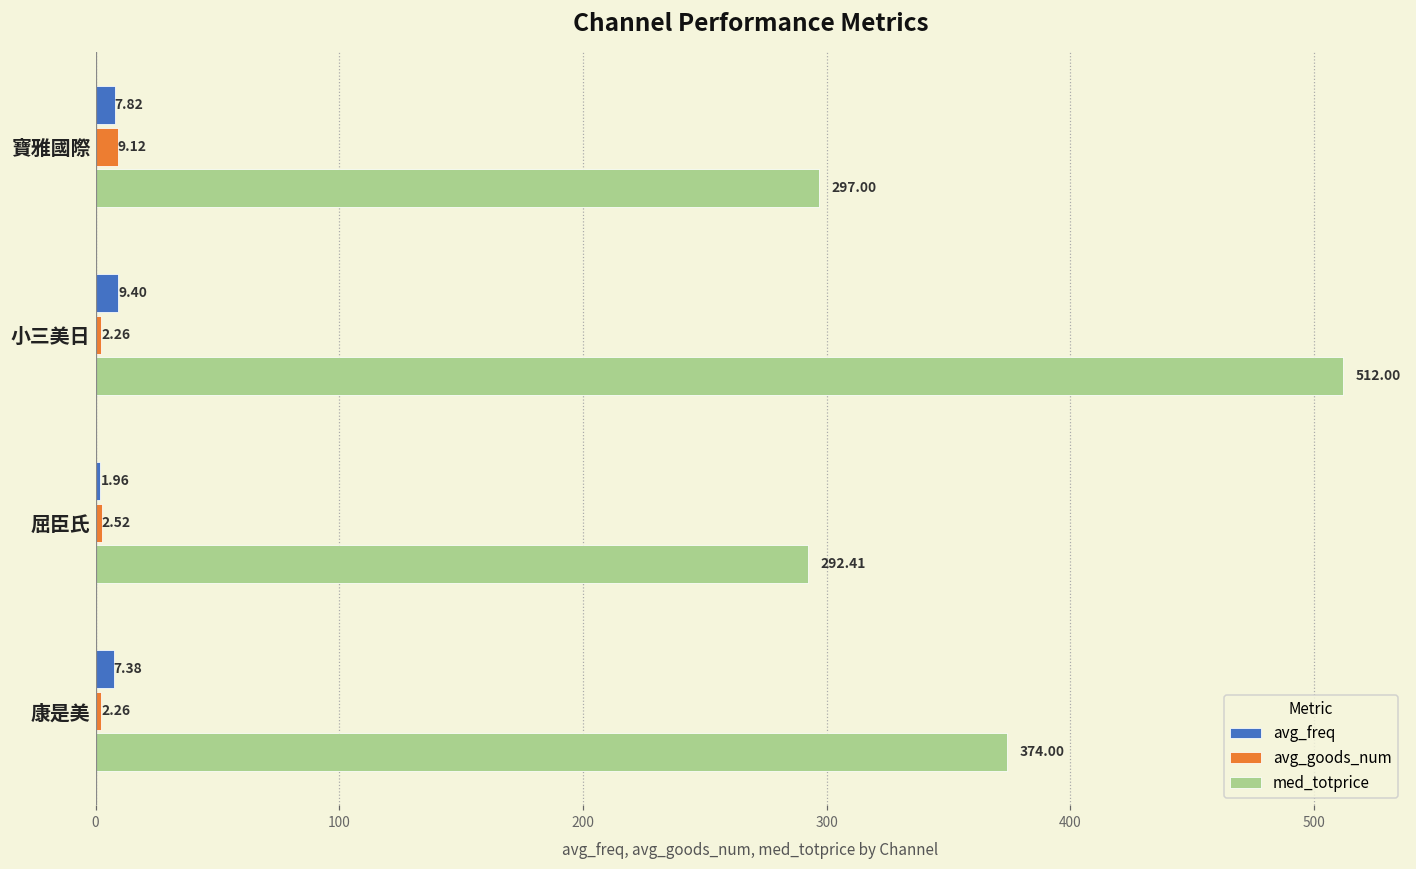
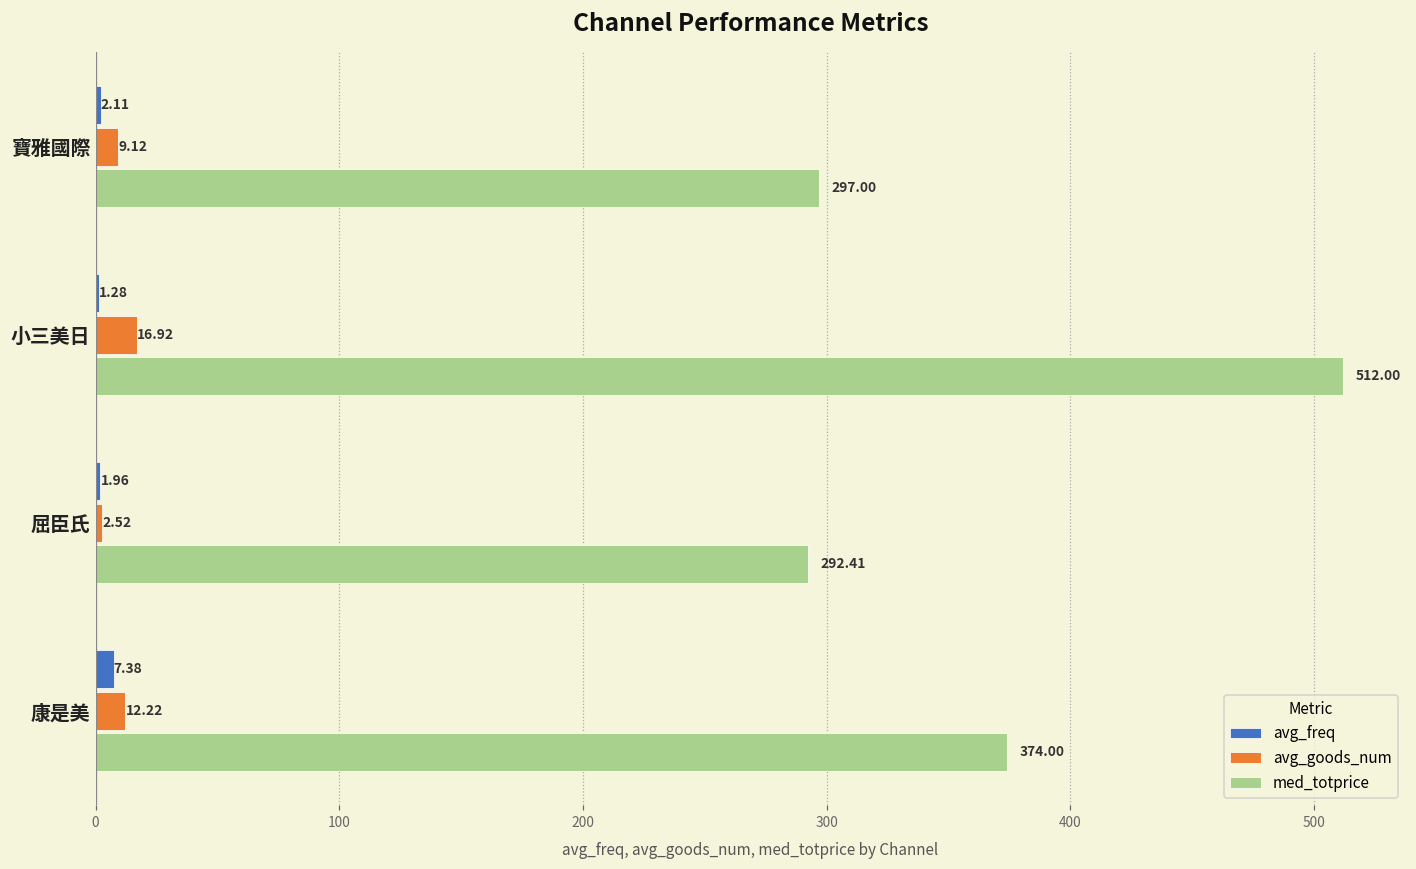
avg_freq, 寶雅國際: 7.82 -> 2.11
avg_freq, 小三美日: 9.40 -> 1.28
avg_goods_num, 小三美日: 2.26 -> 16.92
avg_goods_num, 康是美: 2.26 -> 12.22
